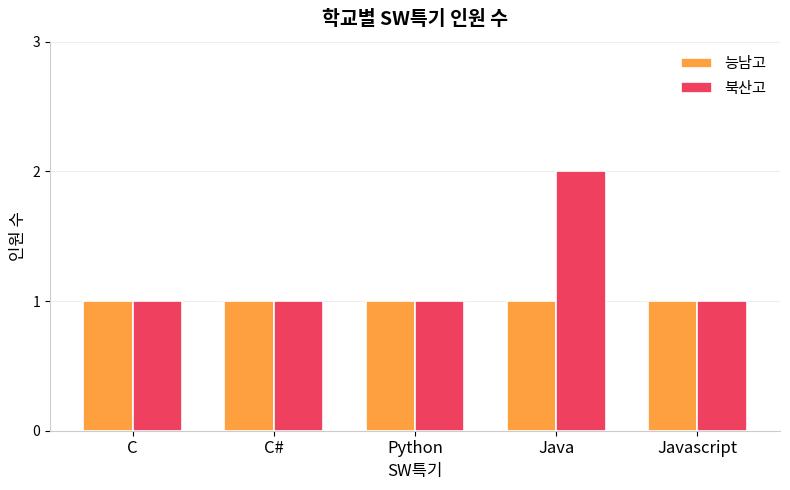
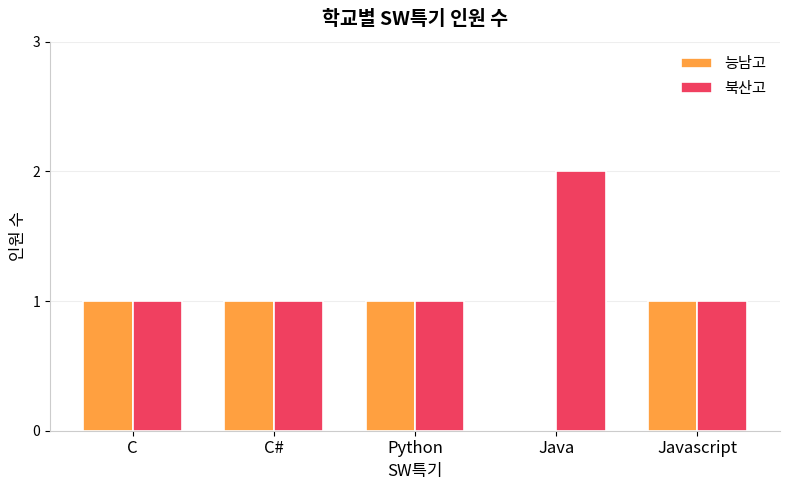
능남고, Java: 1 -> 0
